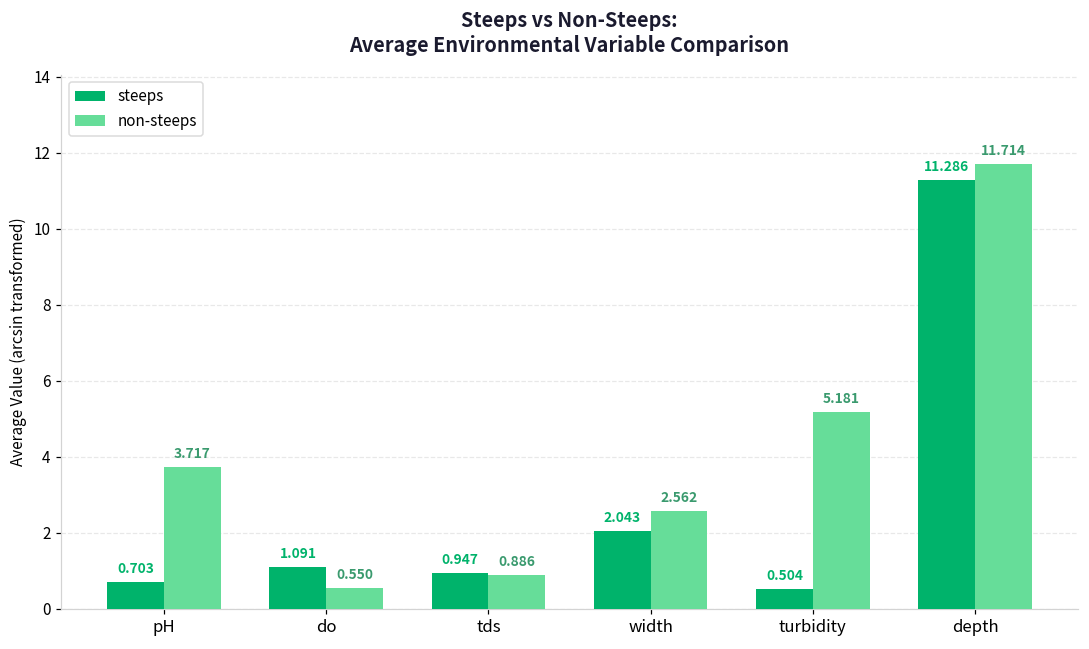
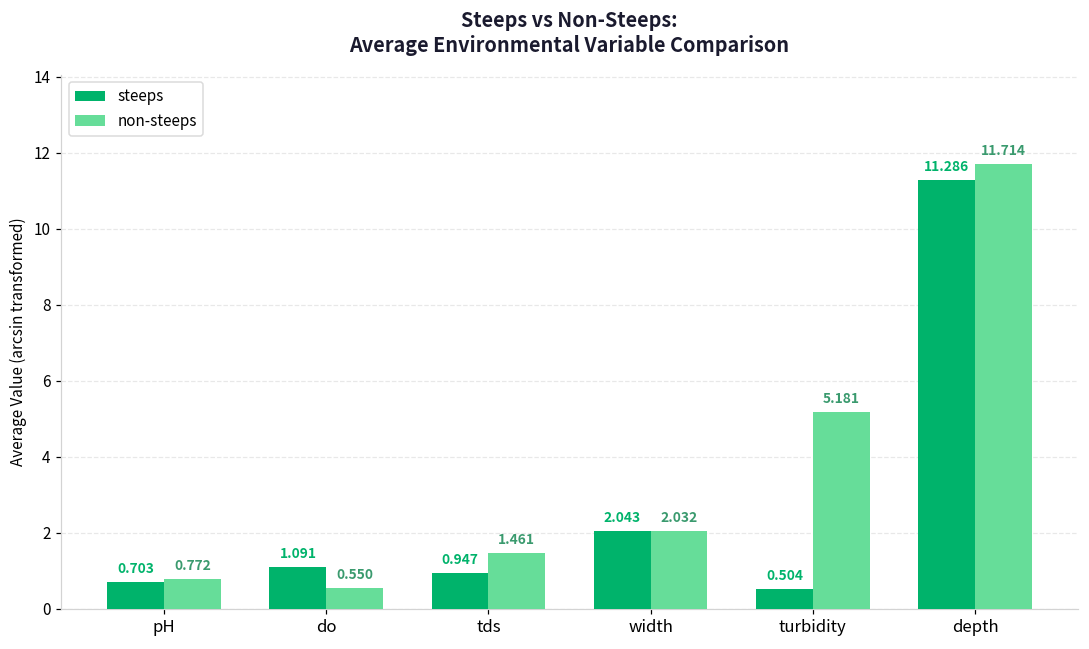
non-steeps, pH: 3.717 -> 0.772
non-steeps, tds: 0.886 -> 1.461
non-steeps, width: 2.562 -> 2.032
